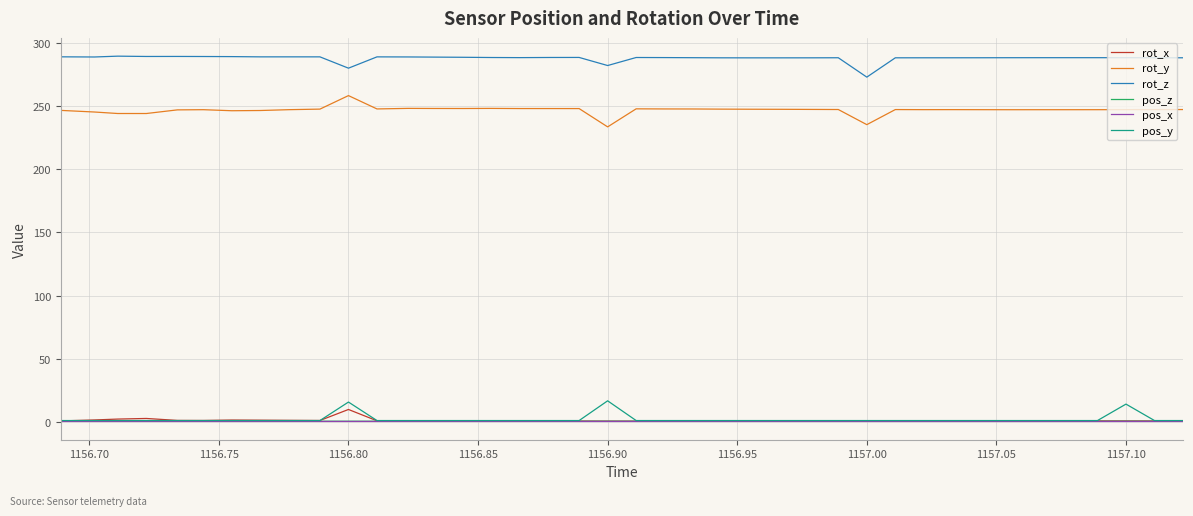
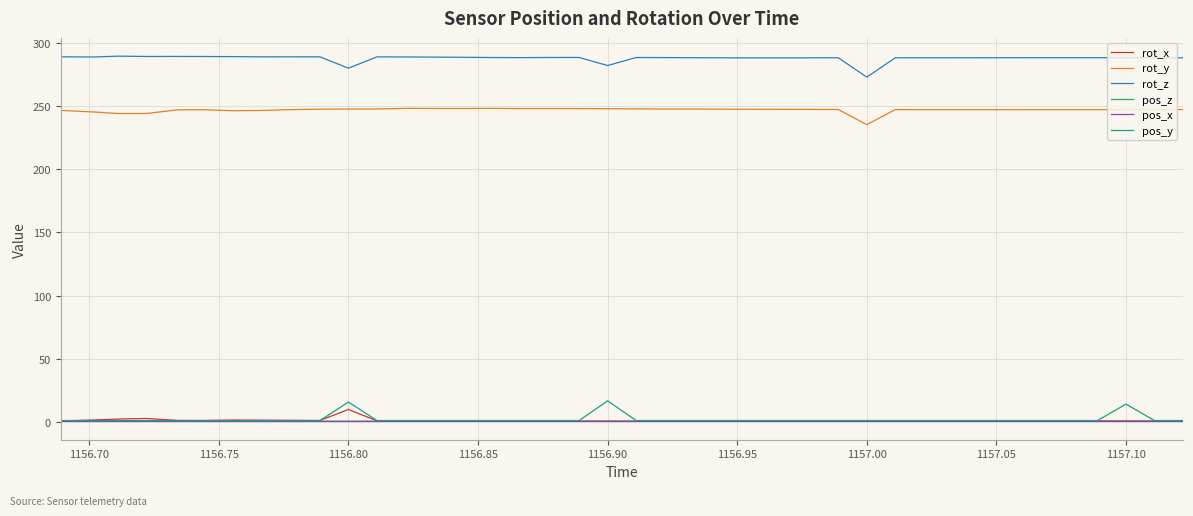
rot_y, 1156.80: 258 -> 248
rot_y, 1156.90: 234 -> 248
